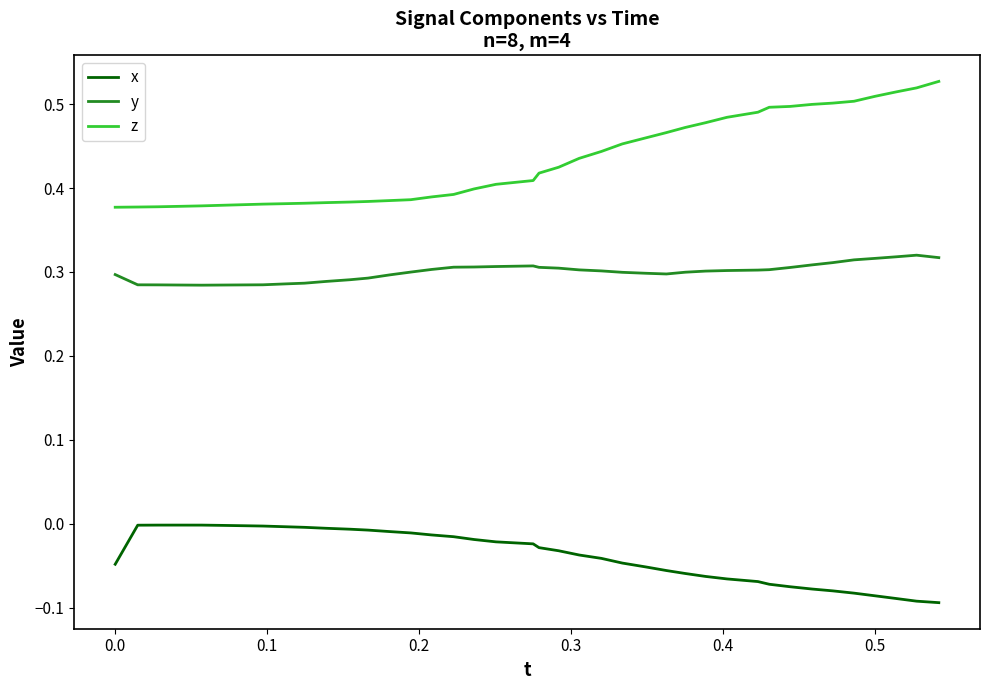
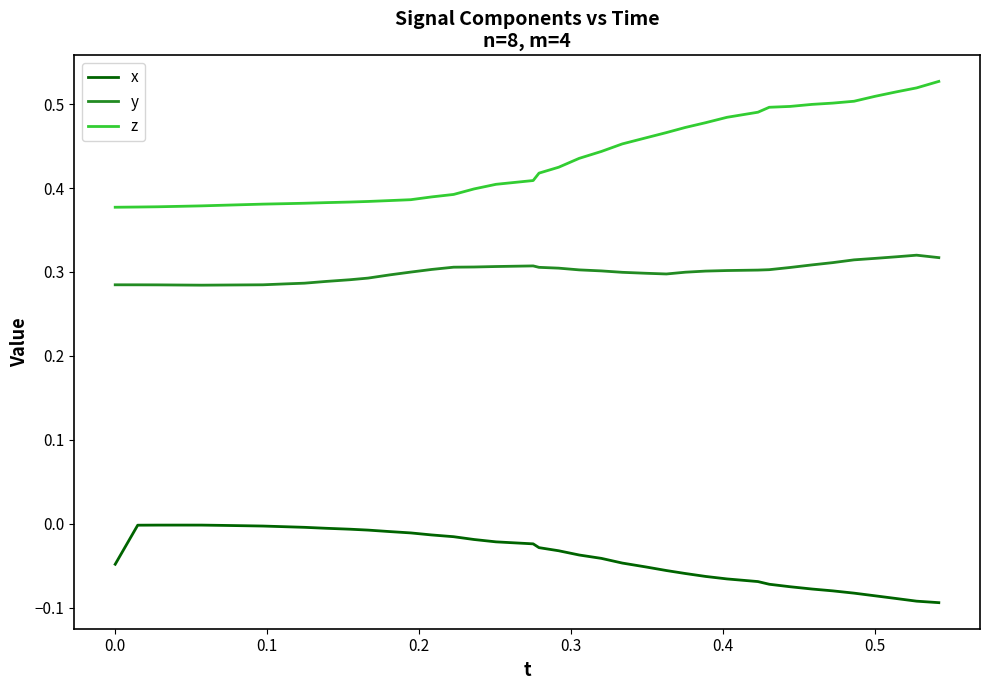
y, 0.0: 0.30 -> 0.28
